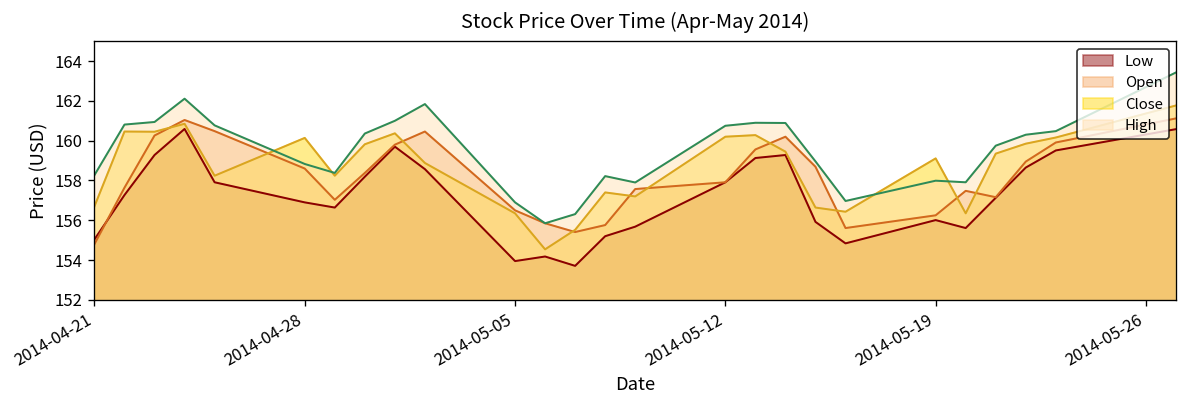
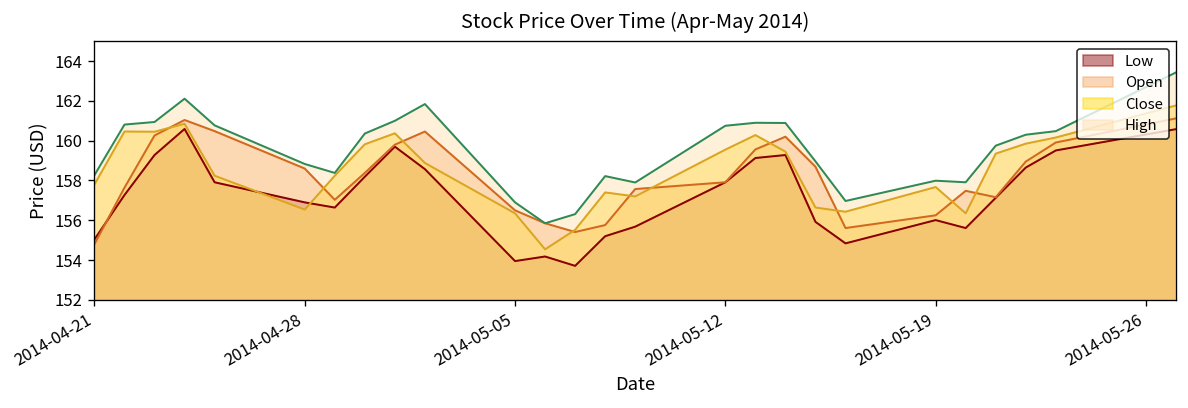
Close, 2014-04-21: 156.7 -> 157.8
Close, 2014-04-28: 160.1 -> 156.5
Close, 2014-05-12: 160.2 -> 159.6
Close, 2014-05-19: 159.1 -> 157.7
